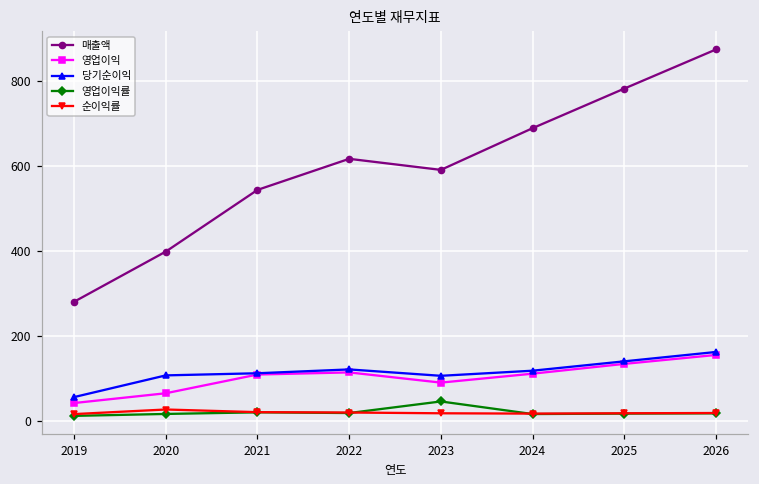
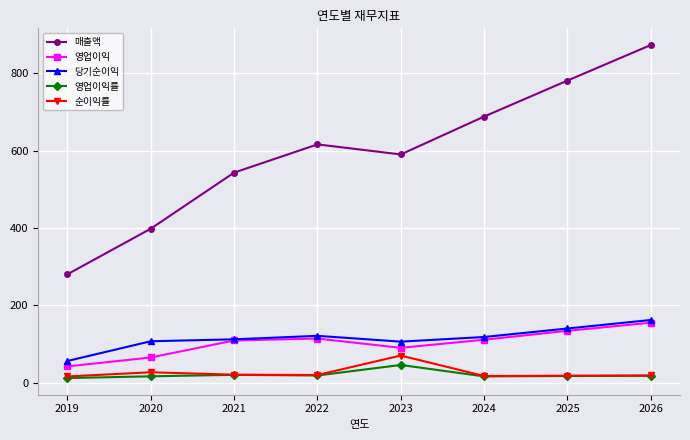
순이익률, 2023: 20 -> 70
